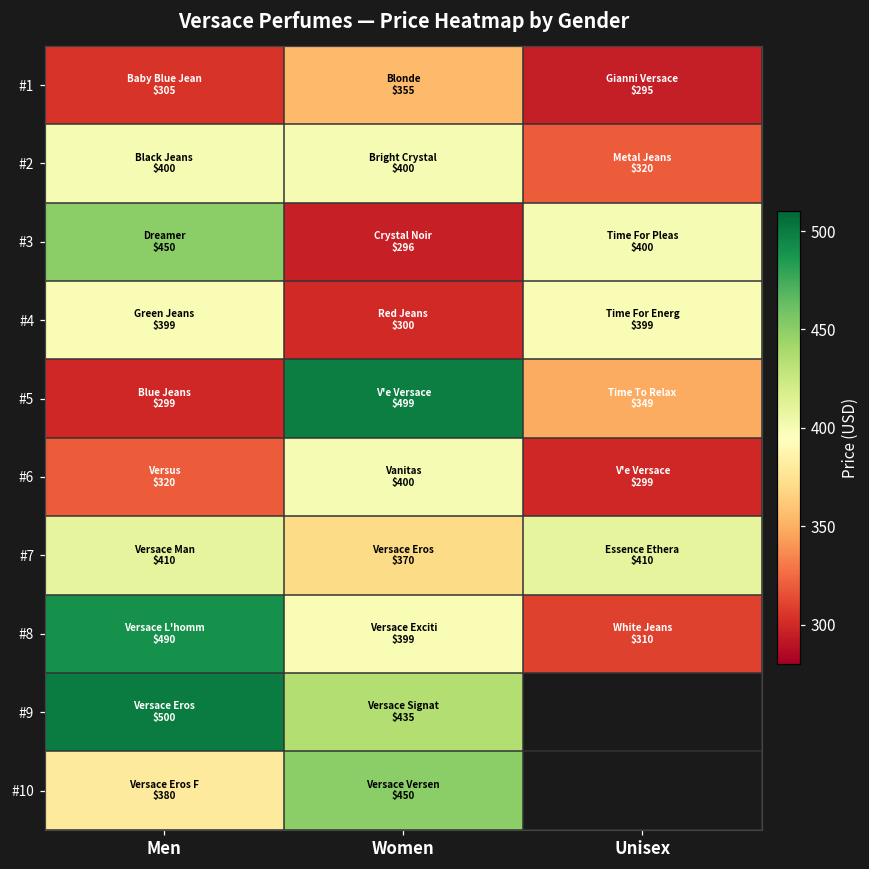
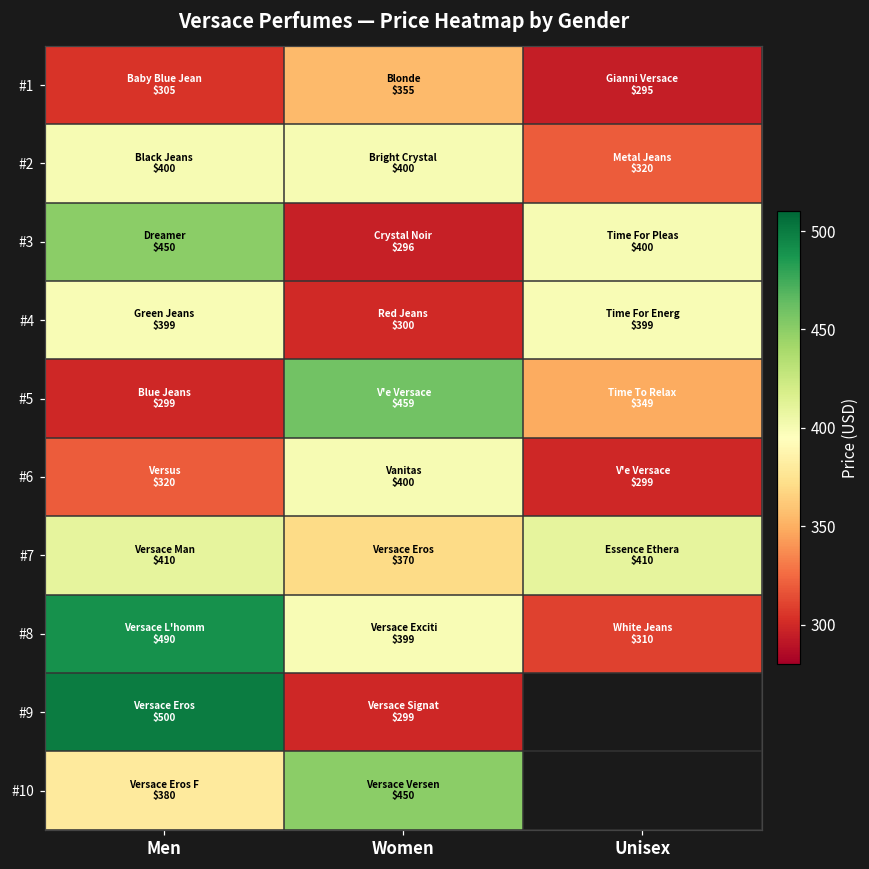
#5, Women: $499 -> $459
#9, Women: $435 -> $299
